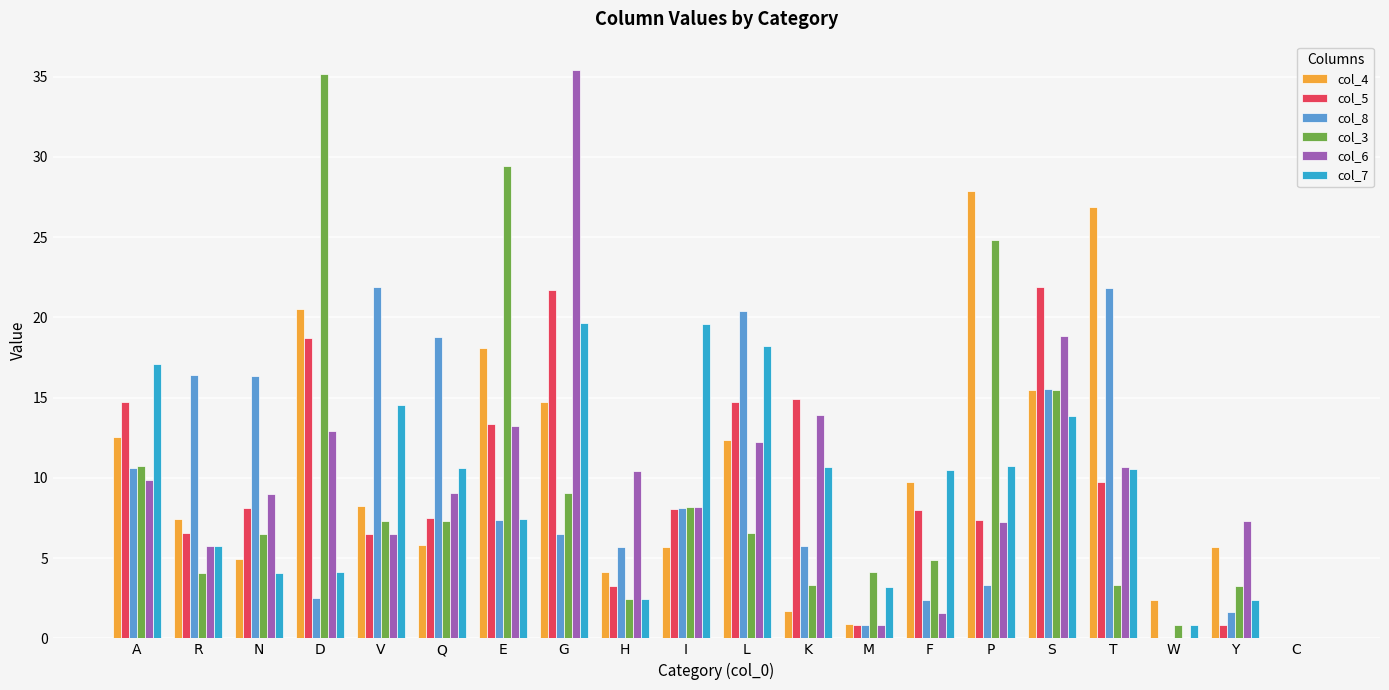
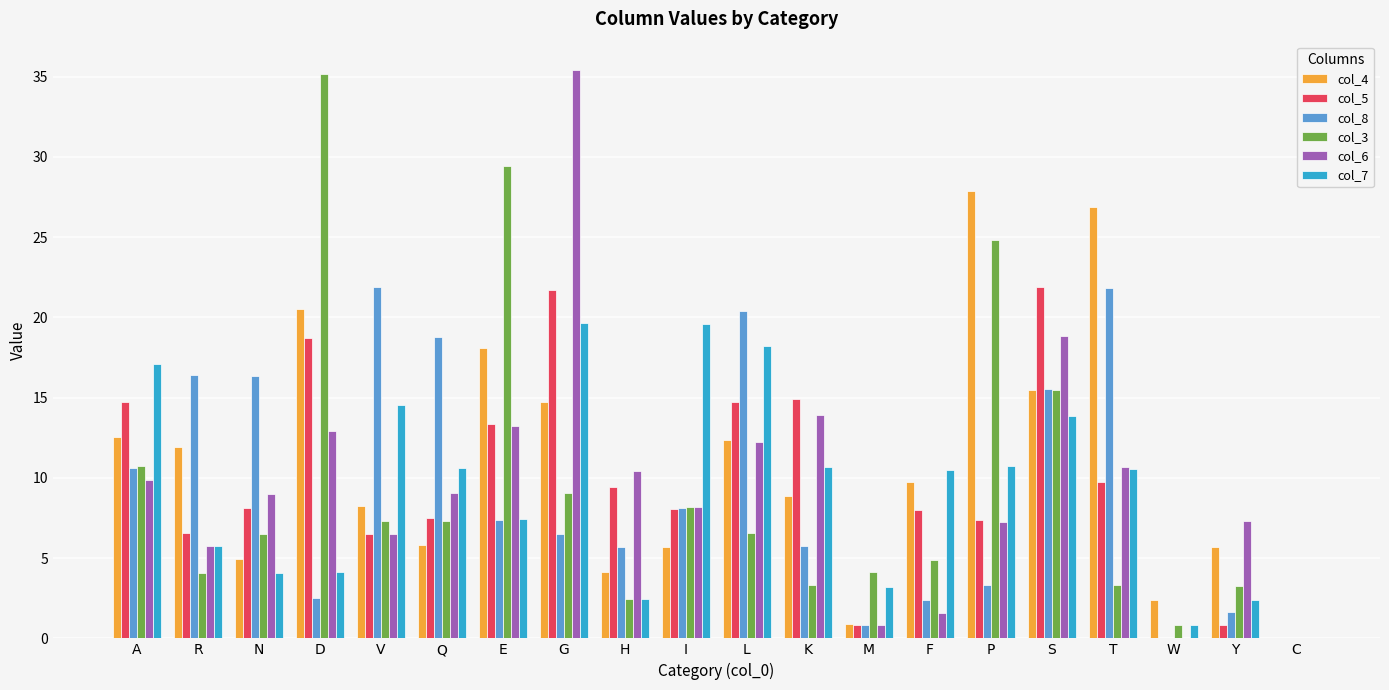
col_4, R: 7.4 -> 11.9
col_5, H: 3.2 -> 9.4
col_4, K: 1.7 -> 8.9
